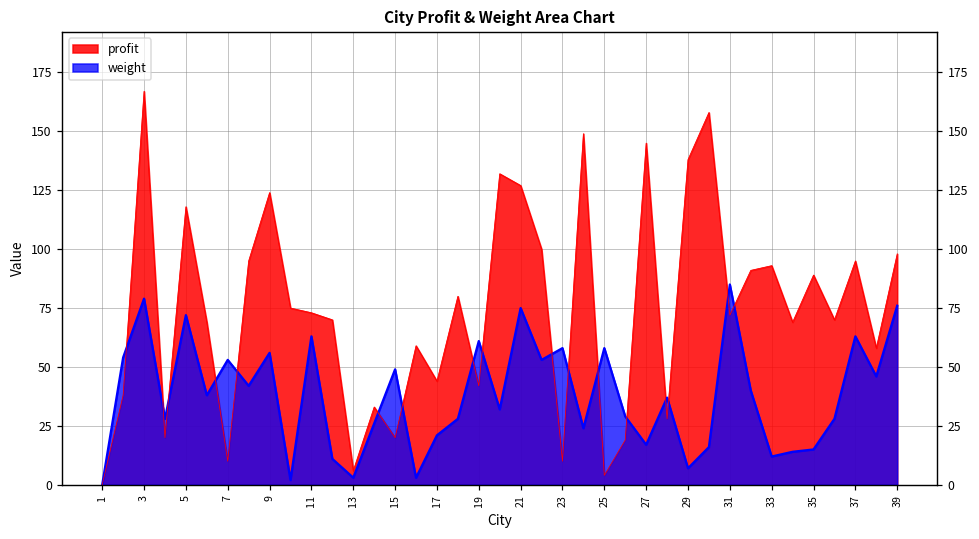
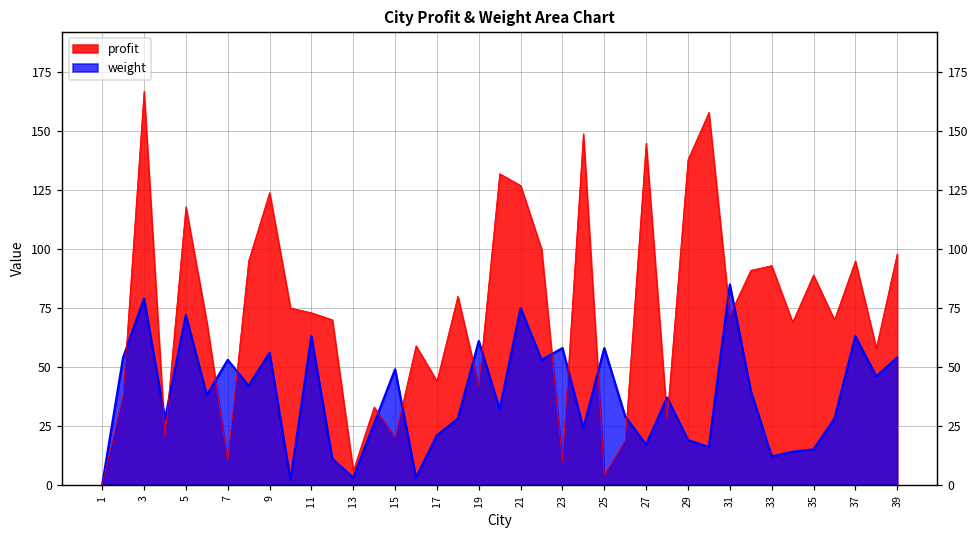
weight, 29: 7 -> 19
weight, 39: 76 -> 54
